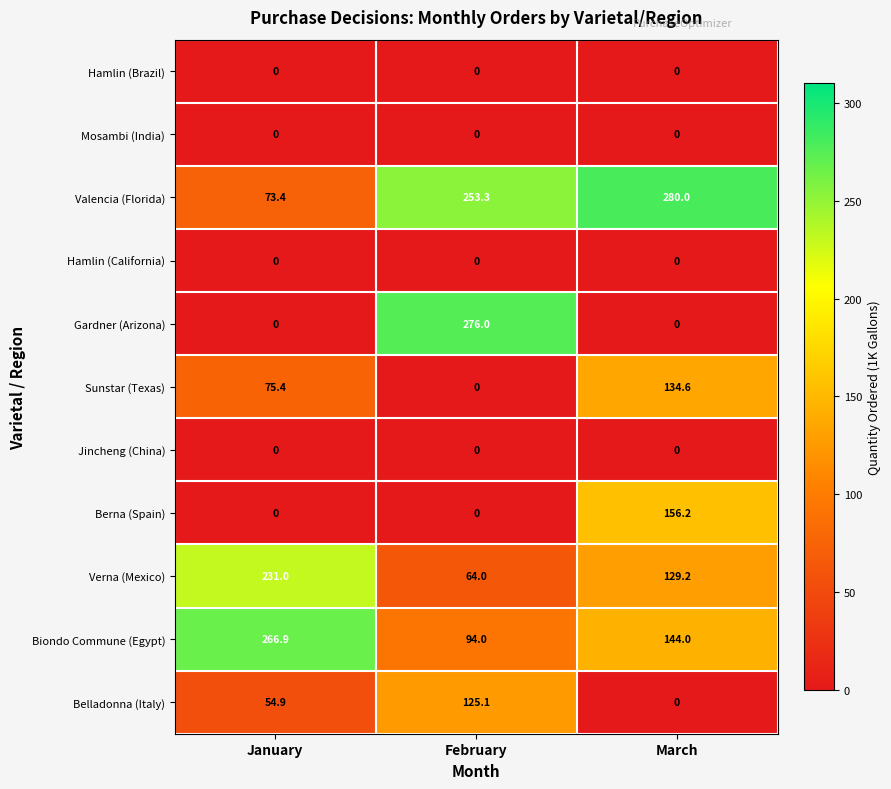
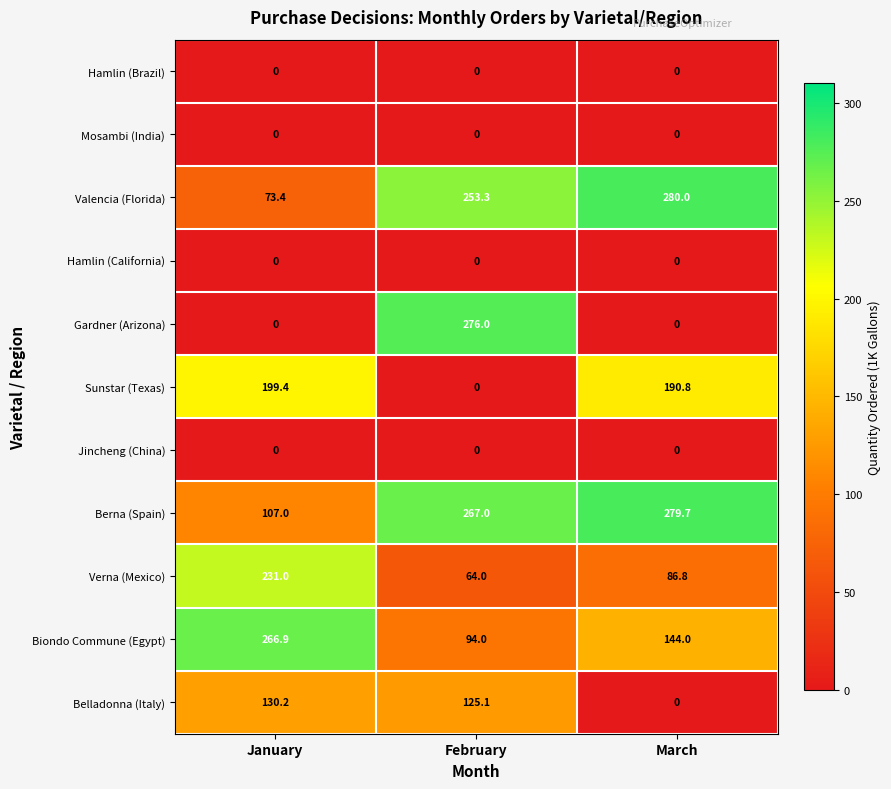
Sunstar (Texas), January: 75.4 -> 199.4
Sunstar (Texas), March: 134.6 -> 190.8
Berna (Spain), January: 0 -> 107.0
Berna (Spain), February: 0 -> 267.0
Berna (Spain), March: 156.2 -> 279.7
Verna (Mexico), March: 129.2 -> 86.8
Belladonna (Italy), January: 54.9 -> 130.2
